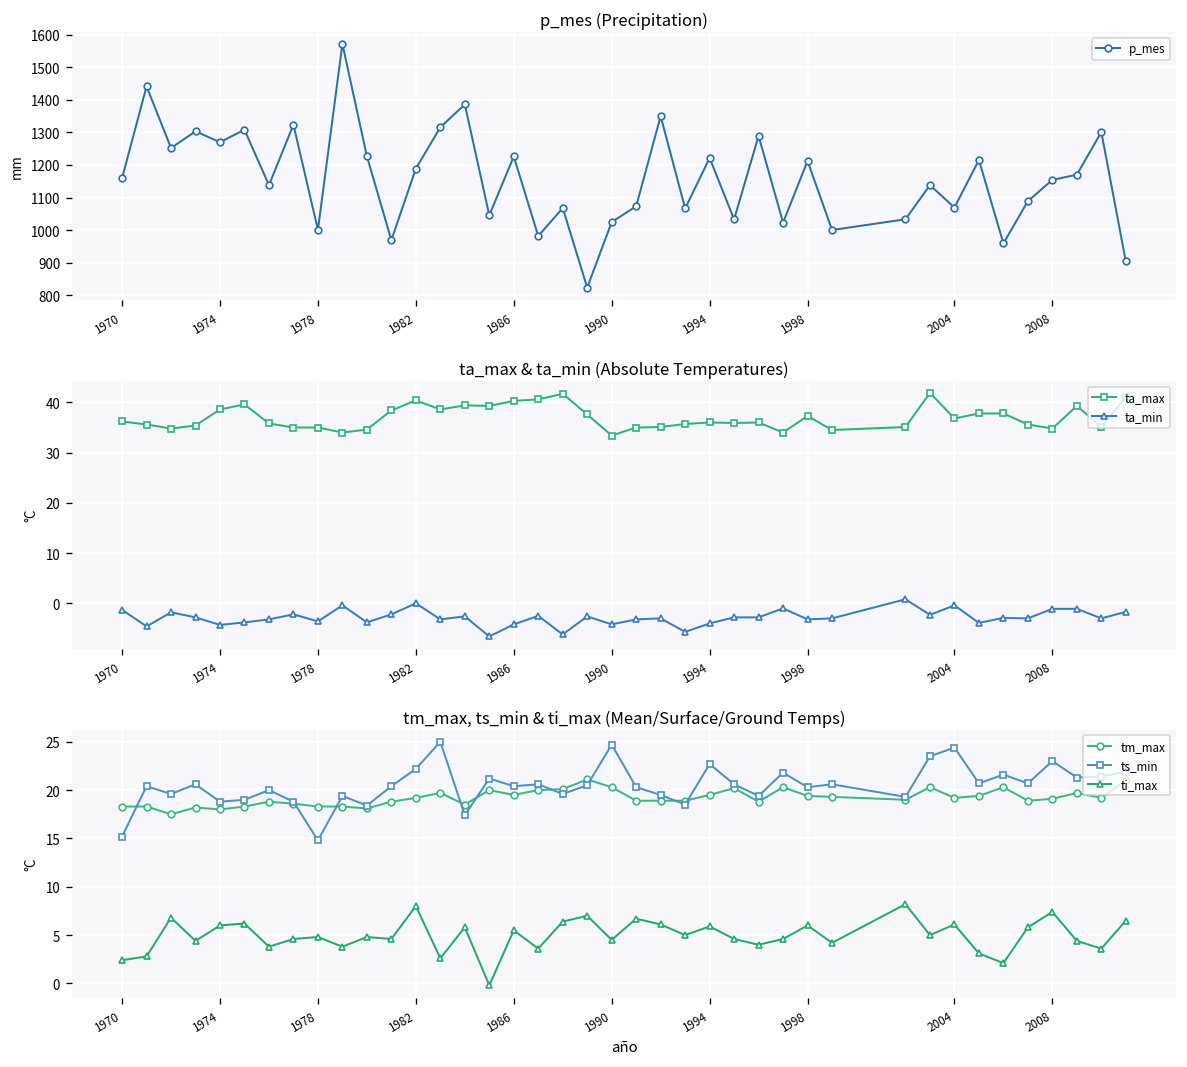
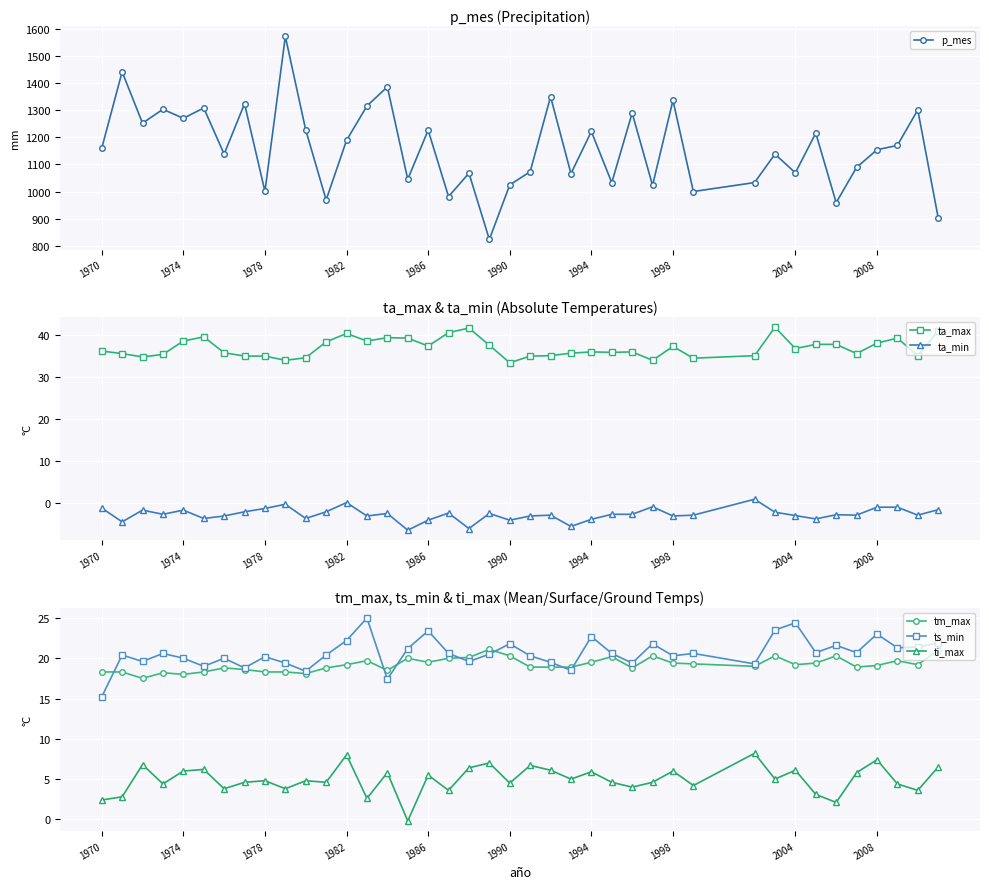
p_mes (Precipitation), 1998: 1210 -> 1340
ta_max & ta_min (Absolute Temperatures), ta_min, 1974: -4 -> -2
ta_max & ta_min (Absolute Temperatures), ta_min, 1978: -4 -> -1
ta_max & ta_min (Absolute Temperatures), ta_max, 1986: 40 -> 37
ta_max & ta_min (Absolute Temperatures), ta_min, 2004: 0 -> -3
ta_max & ta_min (Absolute Temperatures), ta_max, 2008: 35 -> 38
tm_max, ts_min & ti_max (Mean/Surface/Ground Temps), ts_min, 1974: 19 -> 20
tm_max, ts_min & ti_max (Mean/Surface/Ground Temps), ts_min, 1978: 15 -> 20
tm_max, ts_min & ti_max (Mean/Surface/Ground Temps), ts_min, 1986: 20 -> 23
tm_max, ts_min & ti_max (Mean/Surface/Ground Temps), ts_min, 1990: 25 -> 22
